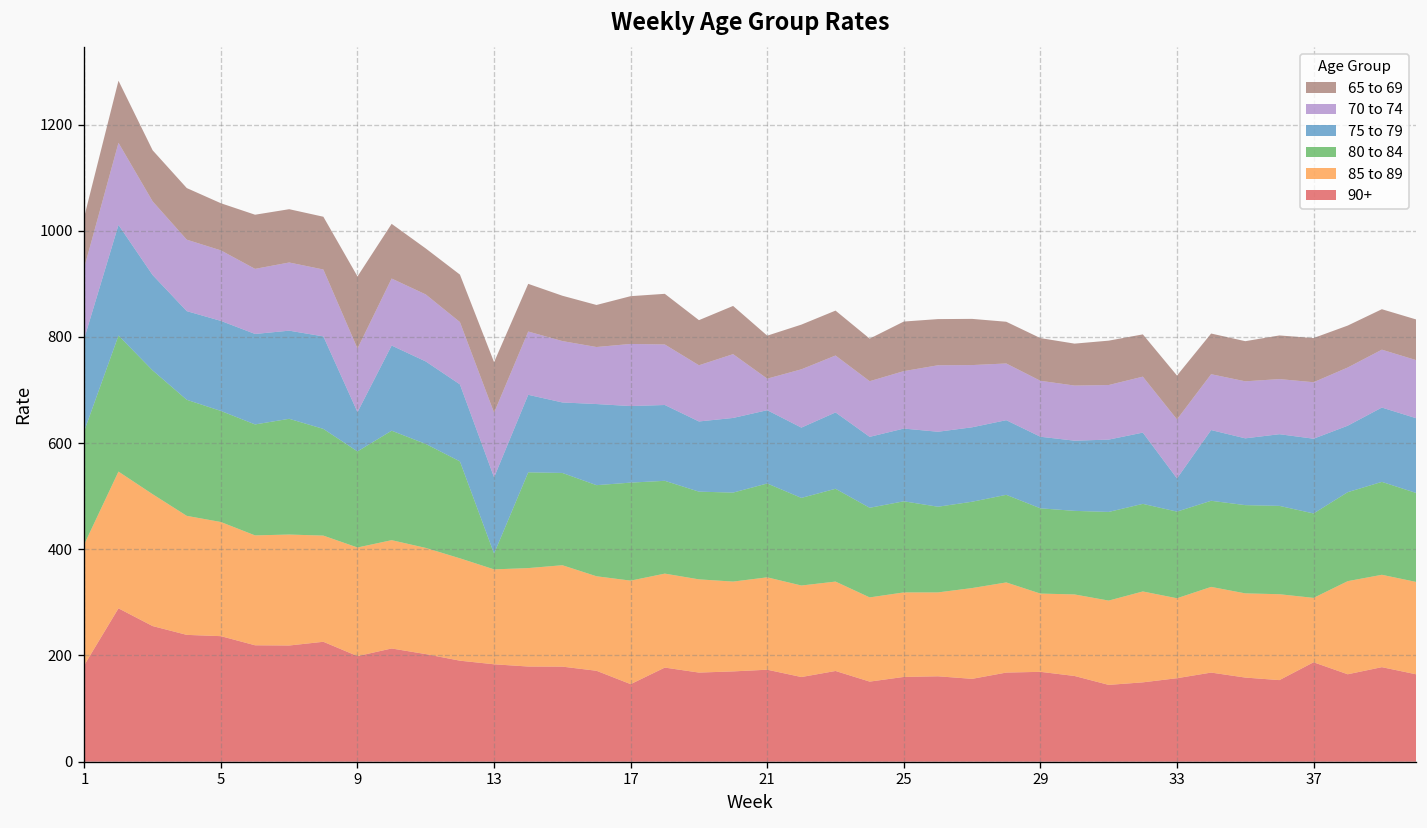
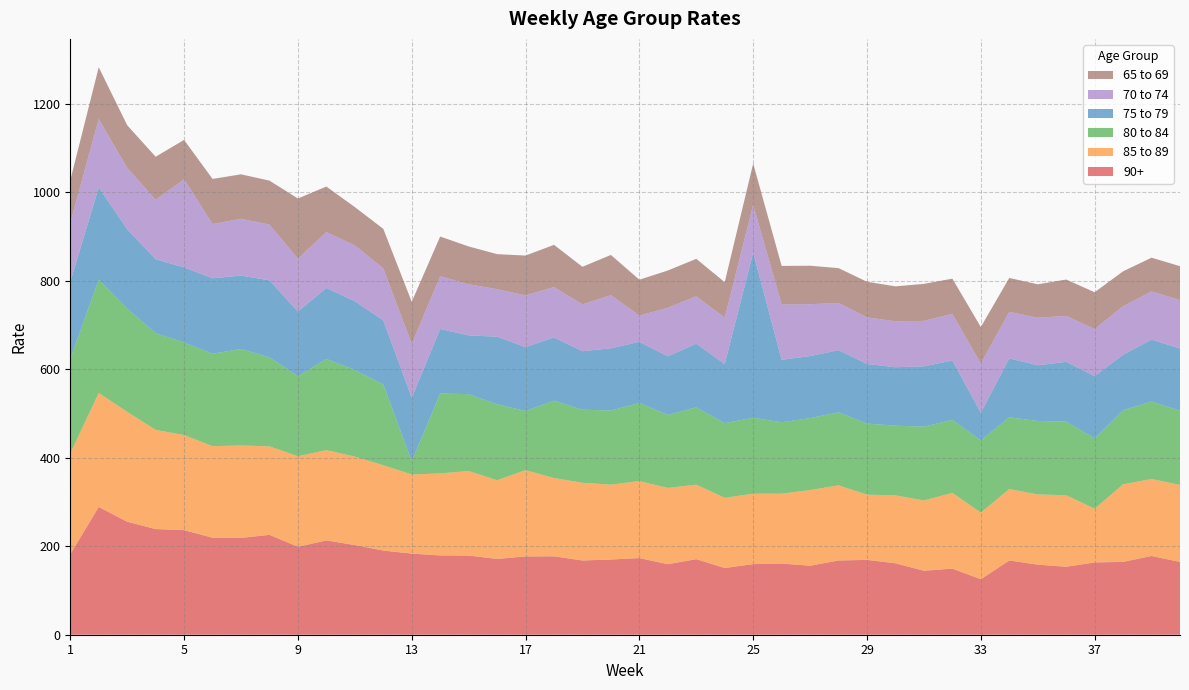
70 to 74, 5: 130 -> 200
75 to 79, 9: 70 -> 150
90+, 17: 150 -> 180
80 to 84, 17: 180 -> 130
75 to 79, 25: 140 -> 370
90+, 33: 160 -> 130
90+, 37: 190 -> 160
